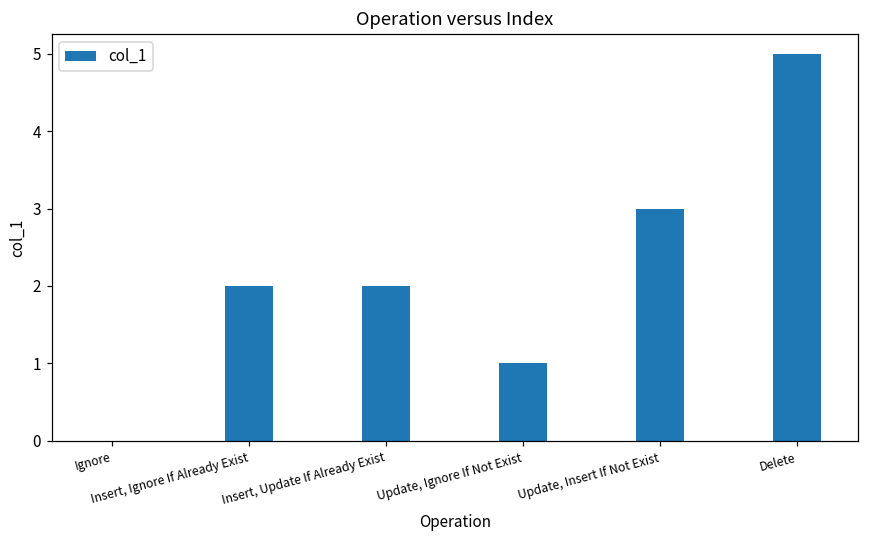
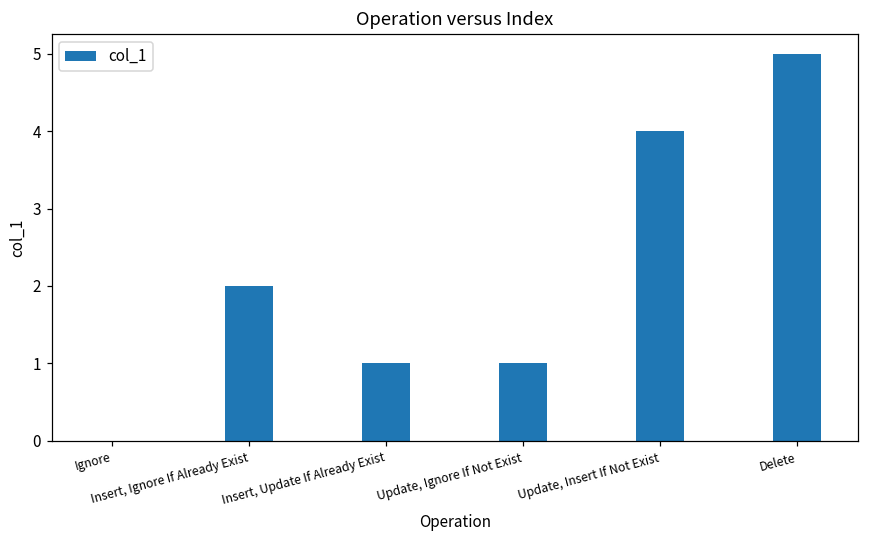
Insert, Update If Already Exist: 2 -> 1
Update, Insert If Not Exist: 3 -> 4
